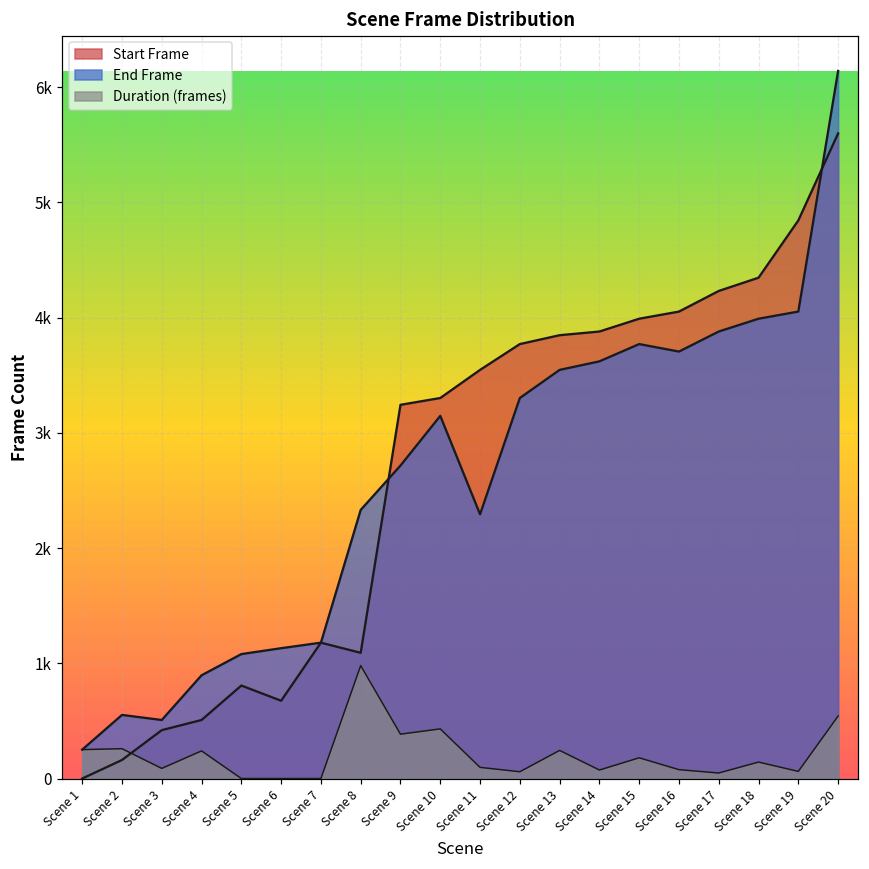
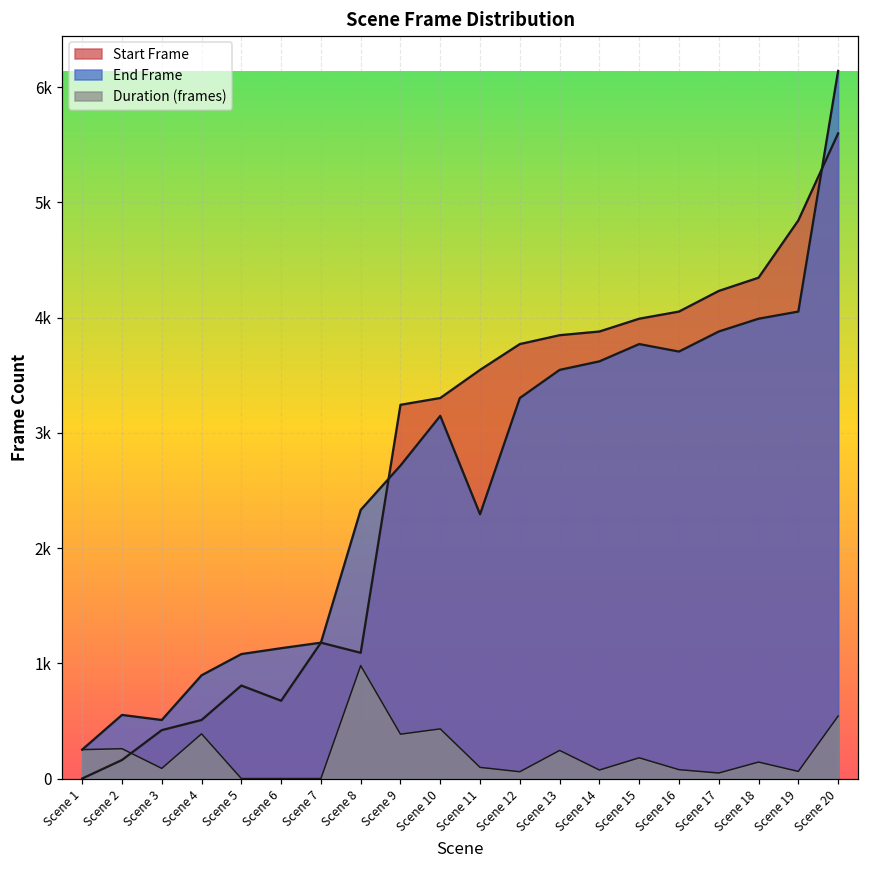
Duration (frames), Scene 4: 240 -> 390
